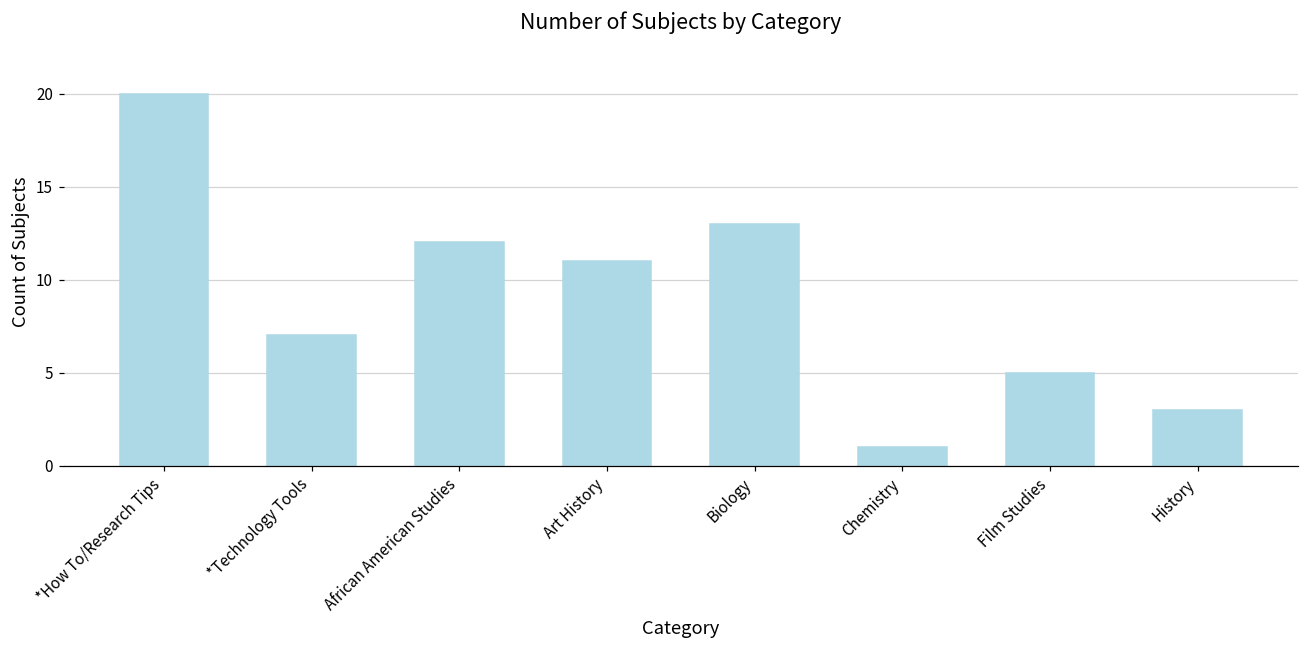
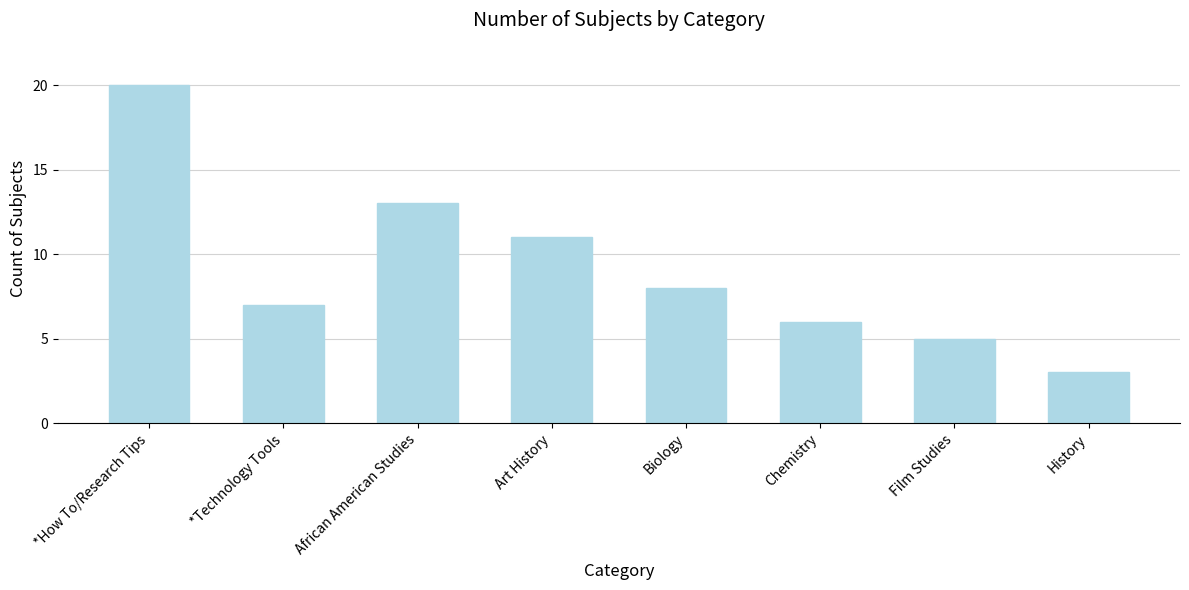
African American Studies: 12 -> 13
Biology: 13 -> 8
Chemistry: 1 -> 6
